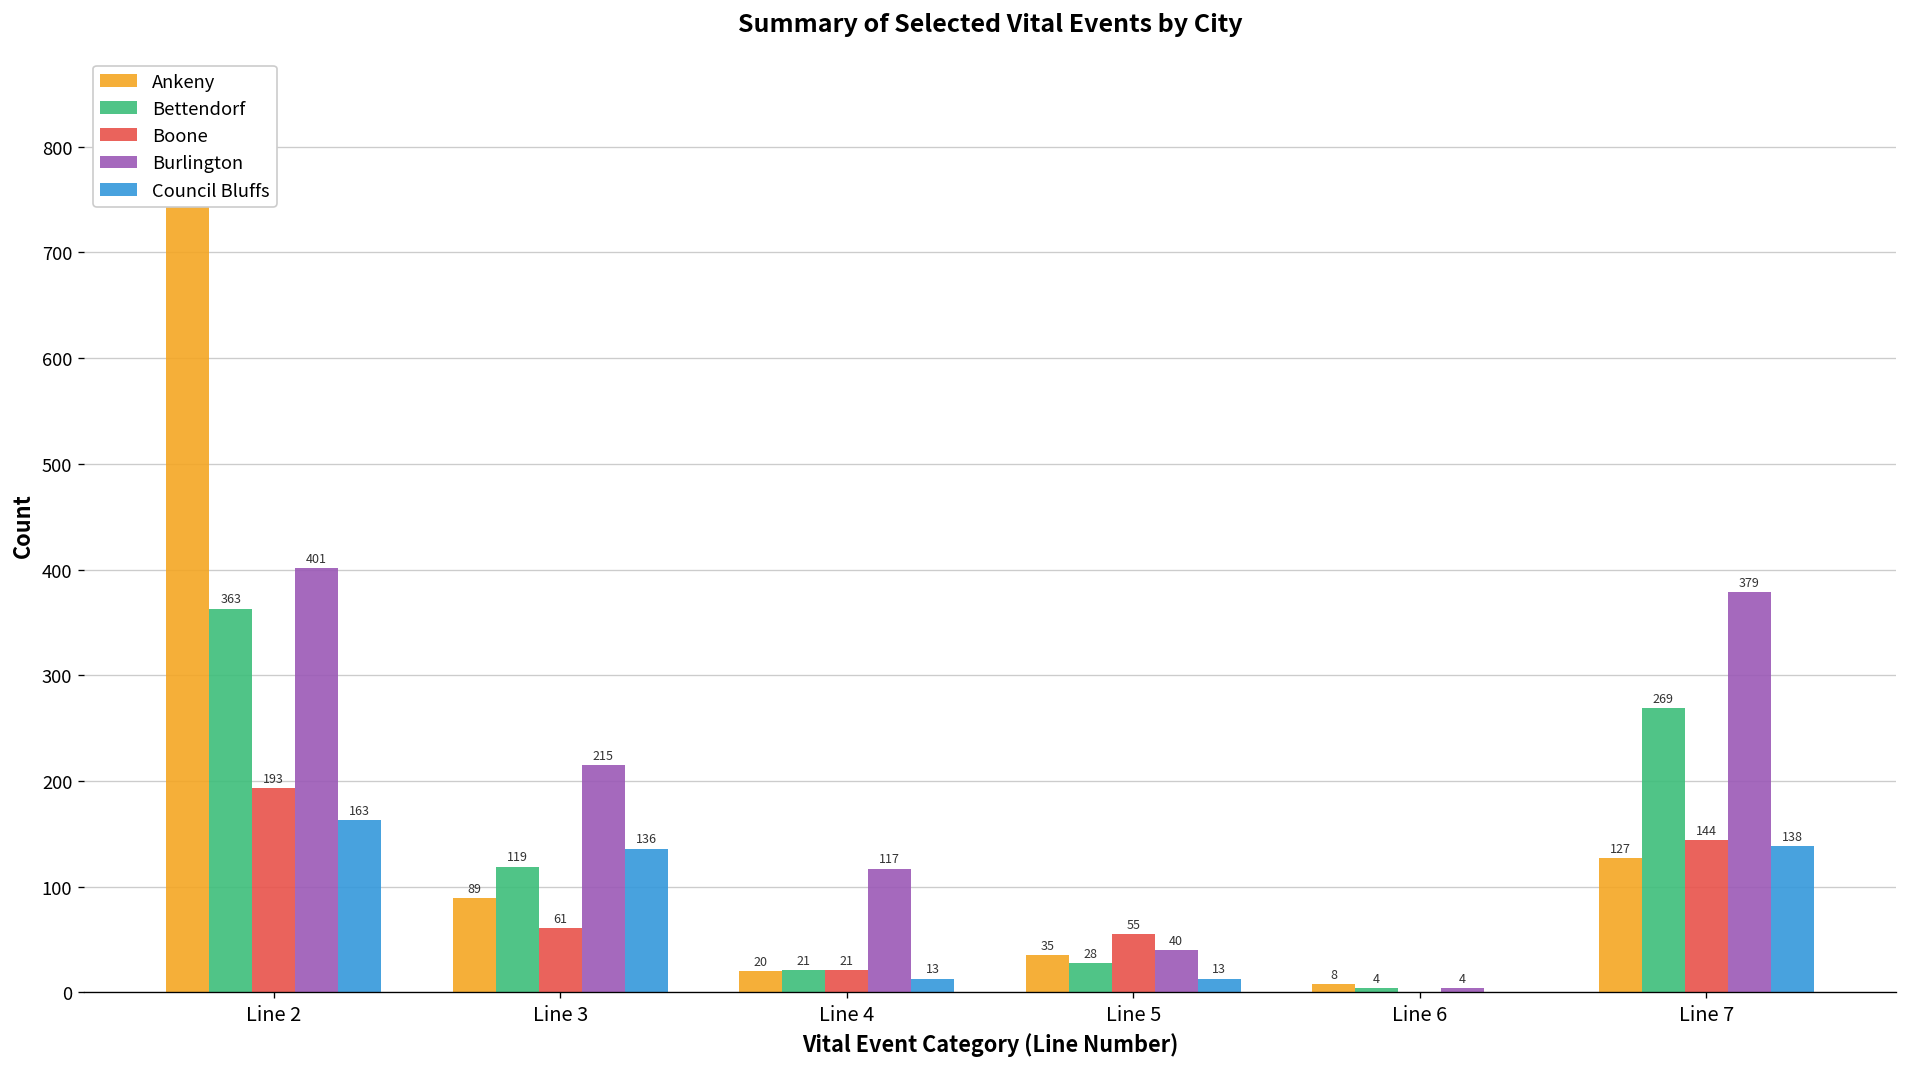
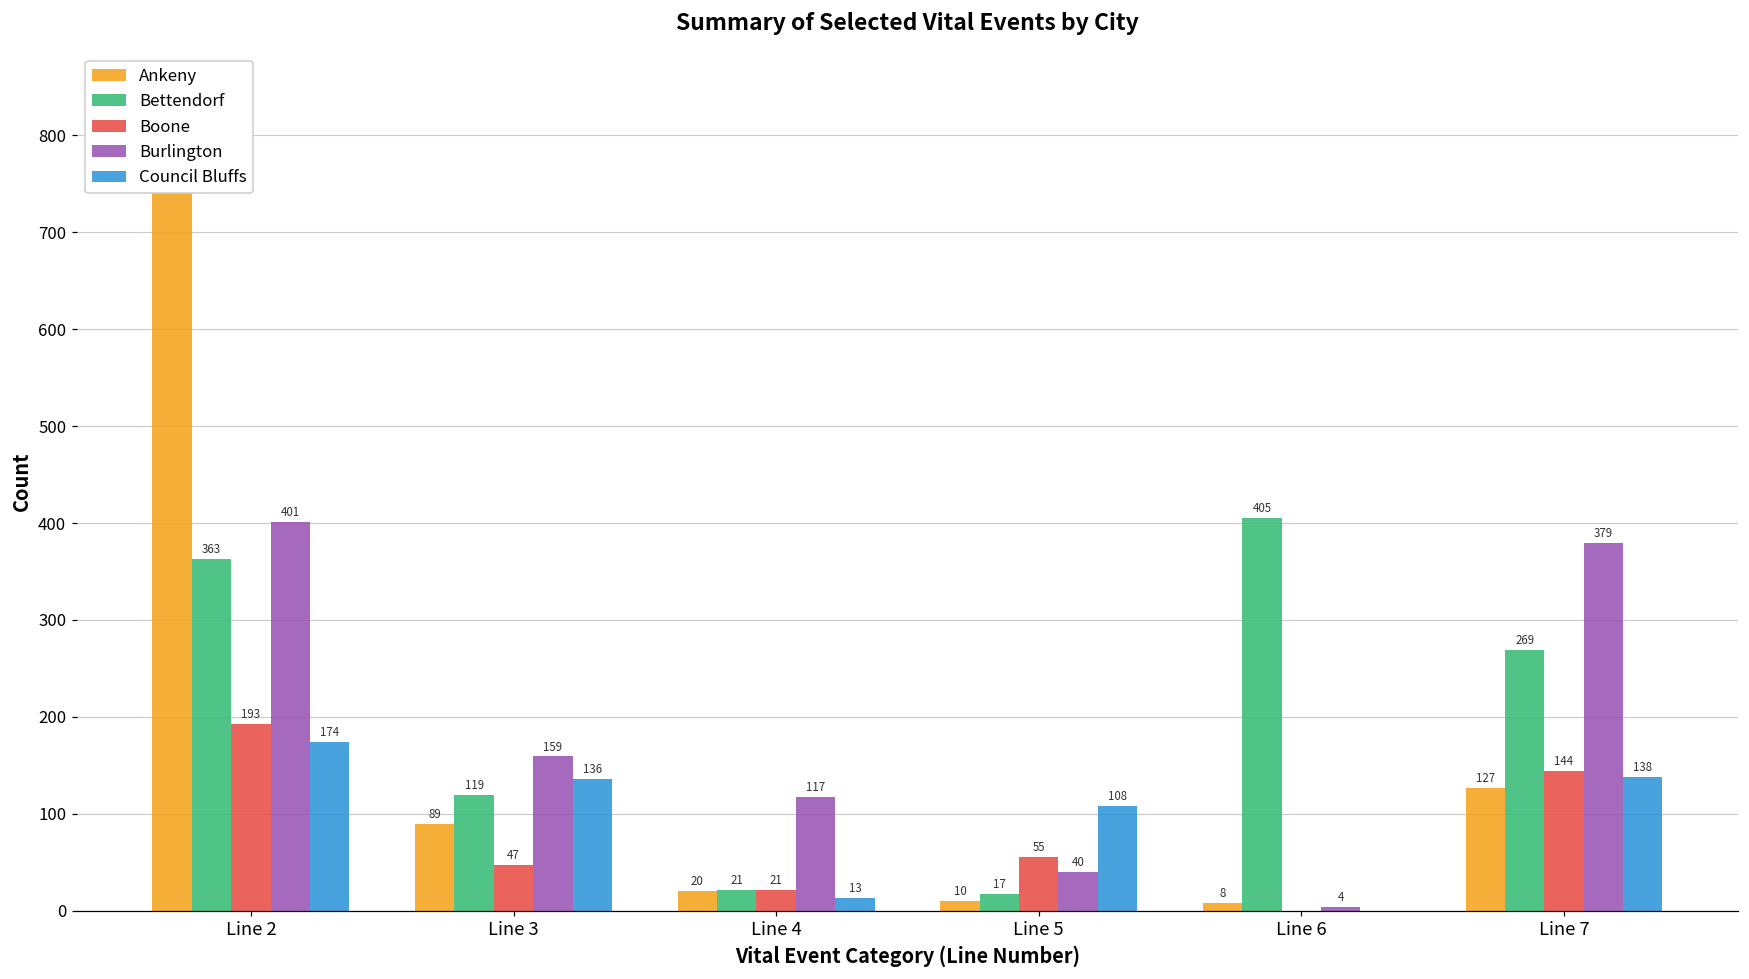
Council Bluffs, Line 2: 163 -> 174
Boone, Line 3: 61 -> 47
Burlington, Line 3: 215 -> 159
Ankeny, Line 5: 35 -> 10
Bettendorf, Line 5: 28 -> 17
Council Bluffs, Line 5: 13 -> 108
Bettendorf, Line 6: 4 -> 405
